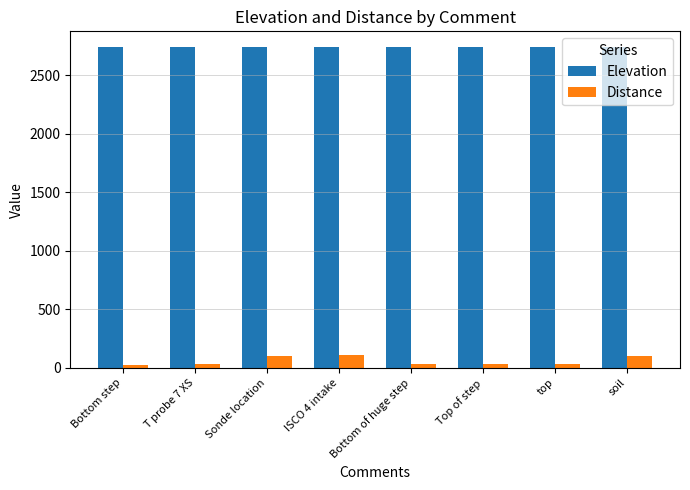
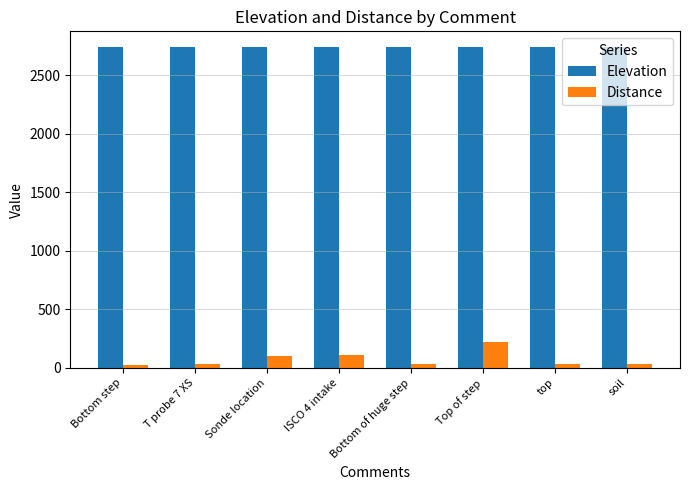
Distance, Top of step: 30 -> 220
Distance, soil: 100 -> 30
